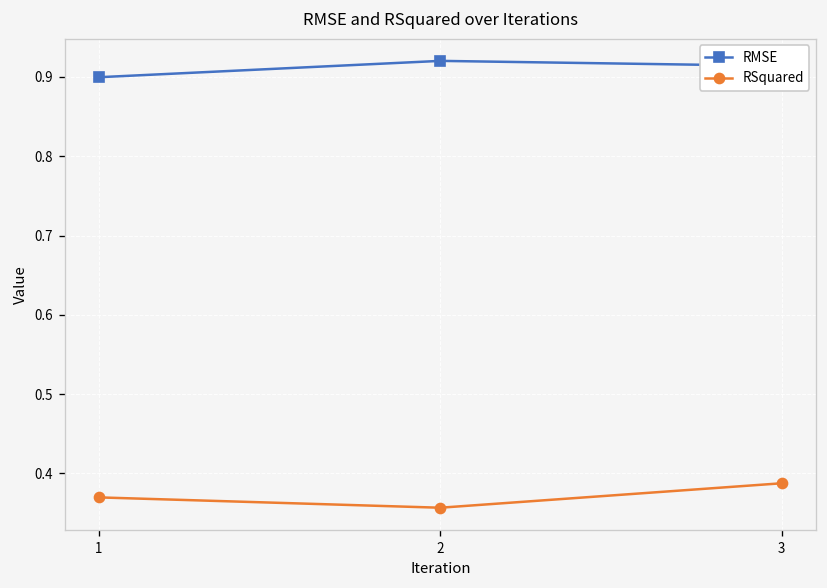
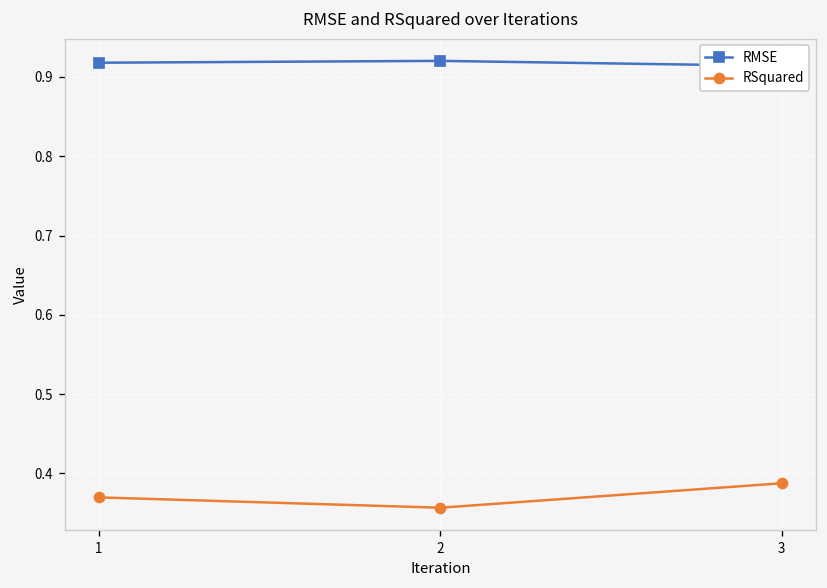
RMSE, 1: 0.90 -> 0.92
